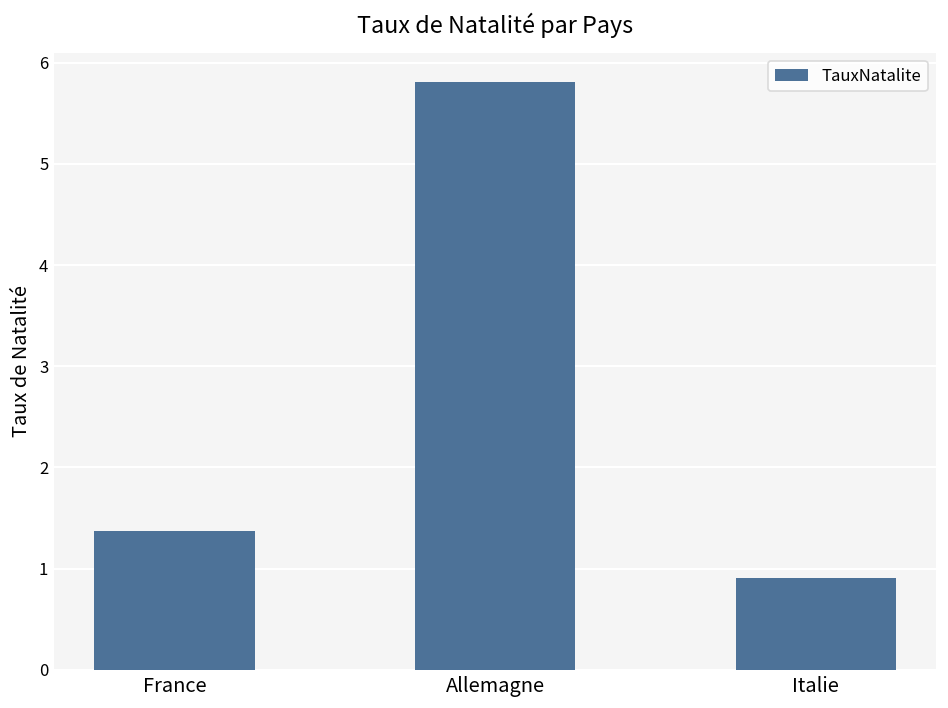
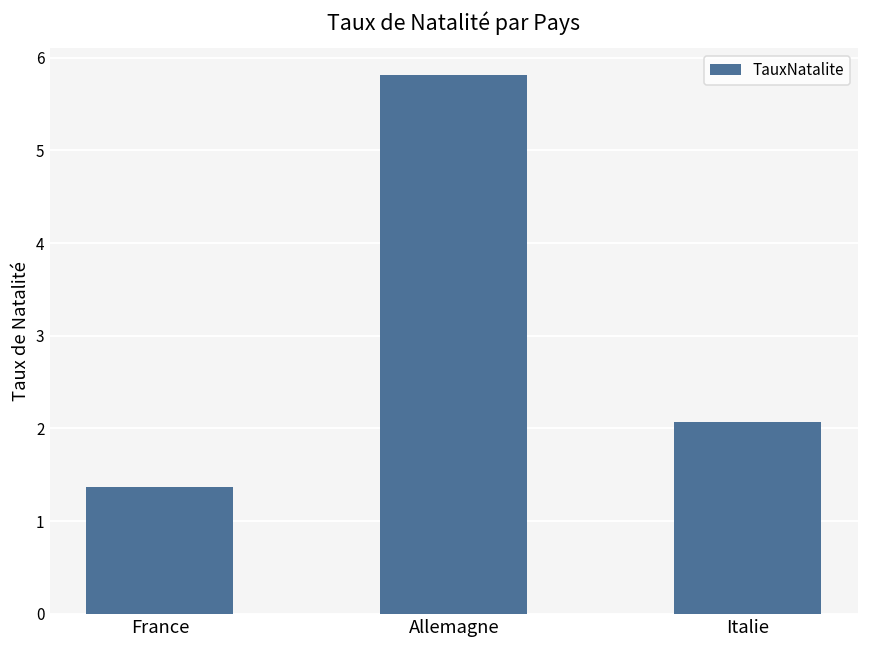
Italie: 0.9 -> 2.1
